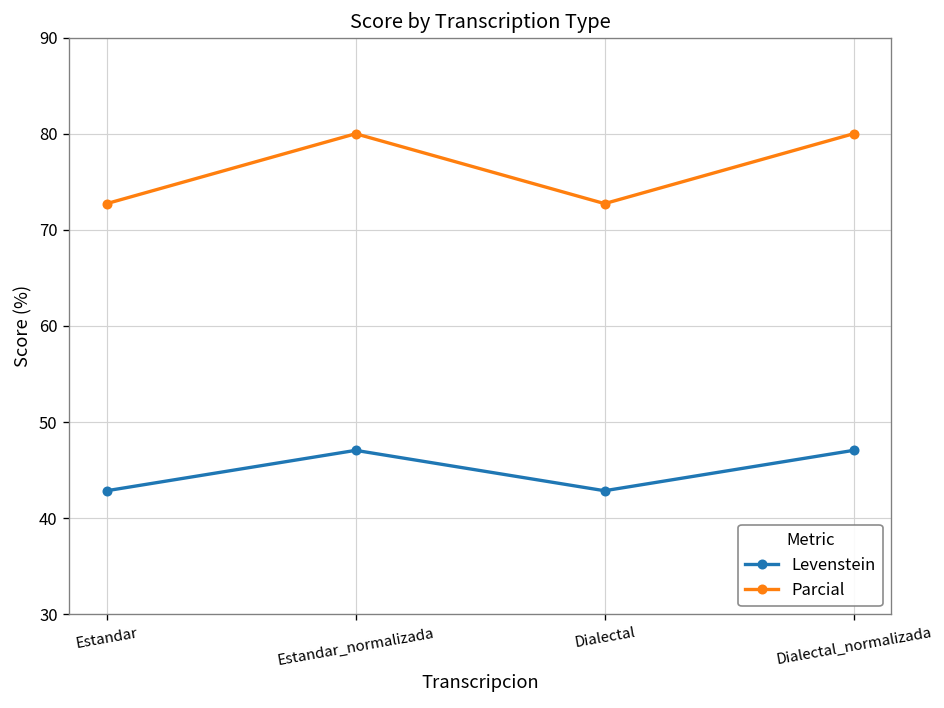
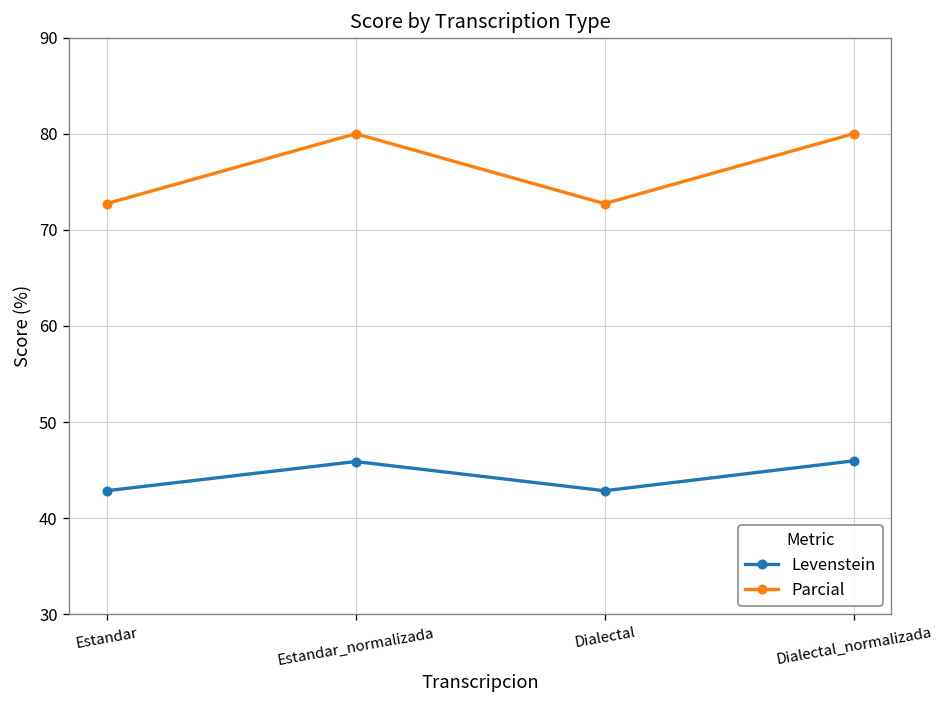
Levenstein, Estandar_normalizada: 47 -> 46
Levenstein, Dialectal_normalizada: 47 -> 46
